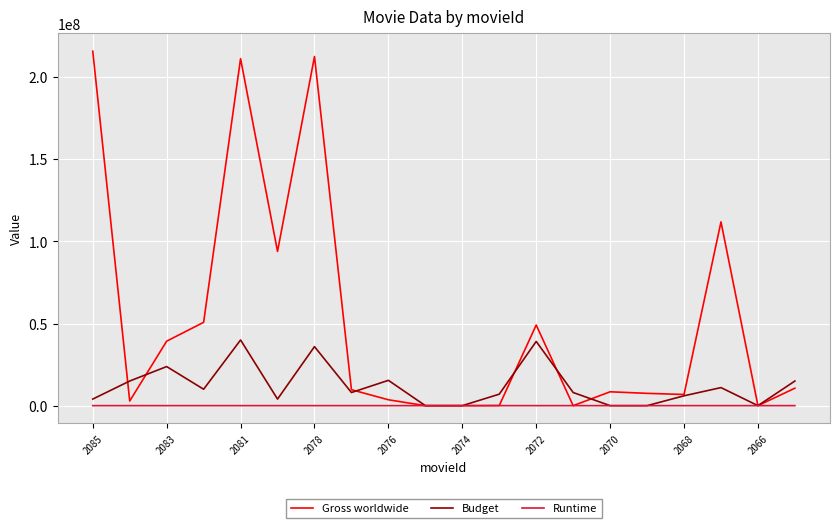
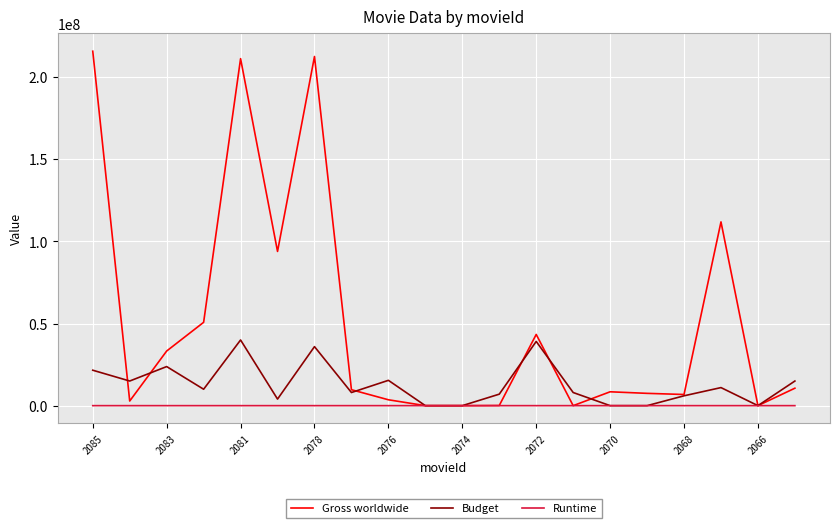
Budget, 2085: 4000000 -> 22000000
Gross worldwide, 2083: 39000000 -> 33000000
Gross worldwide, 2072: 49000000 -> 43000000
